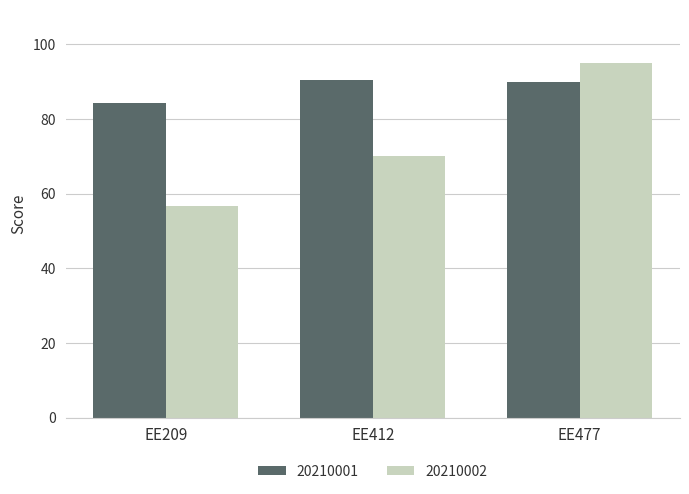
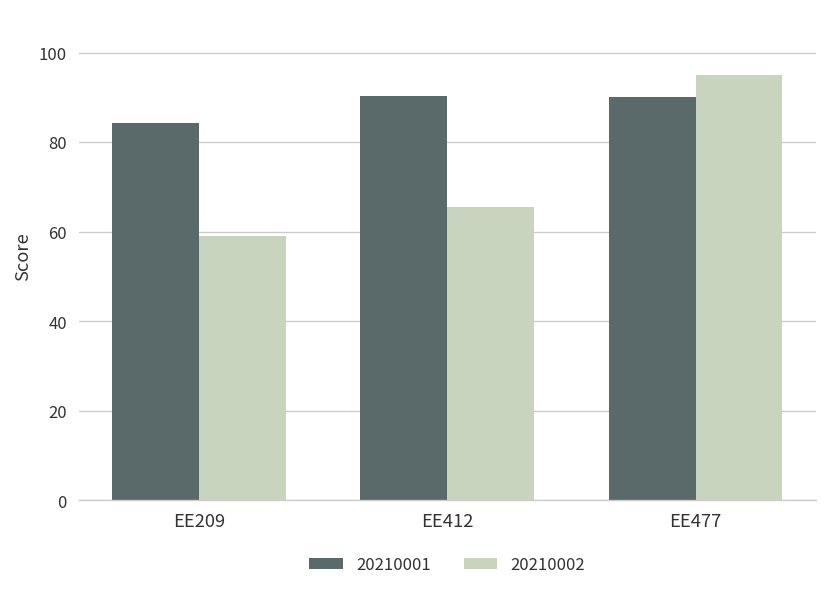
20210002, EE209: 57 -> 59
20210002, EE412: 70 -> 65
